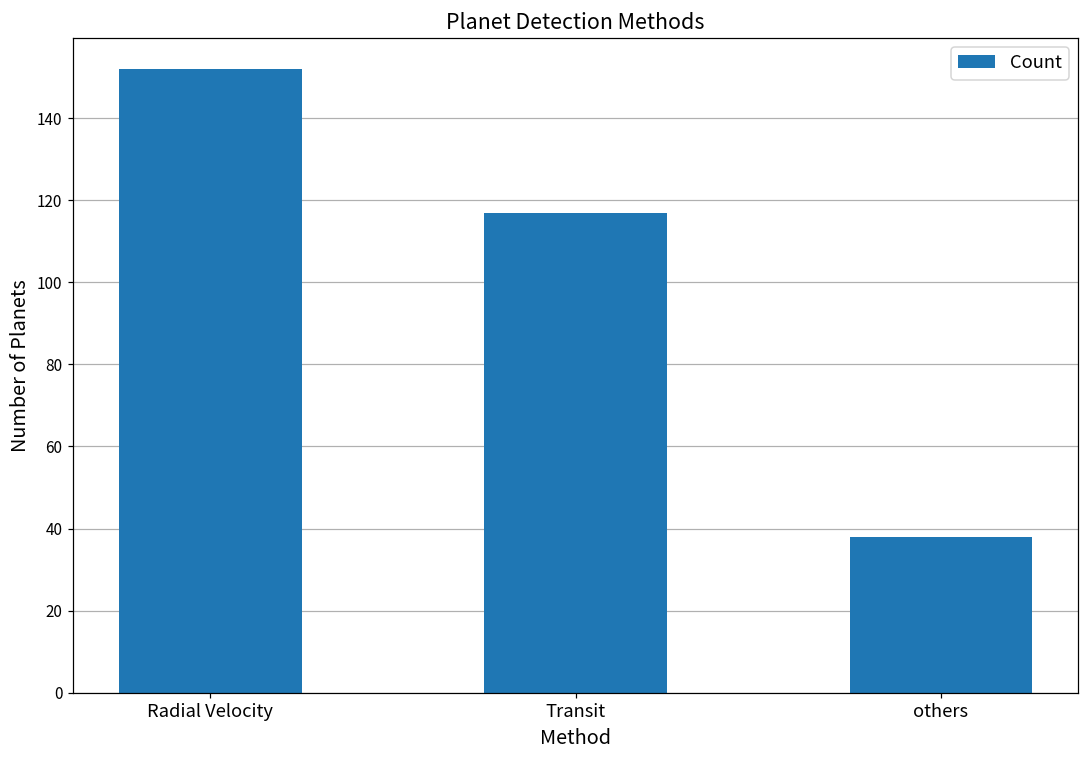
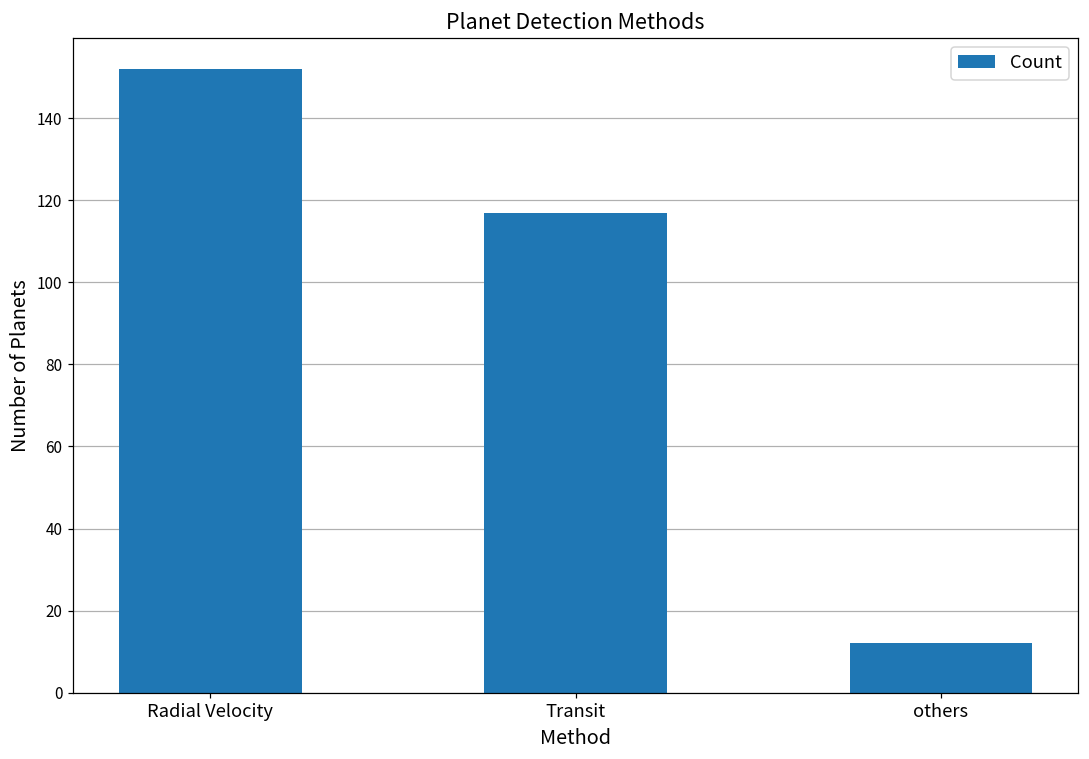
others: 38 -> 12
